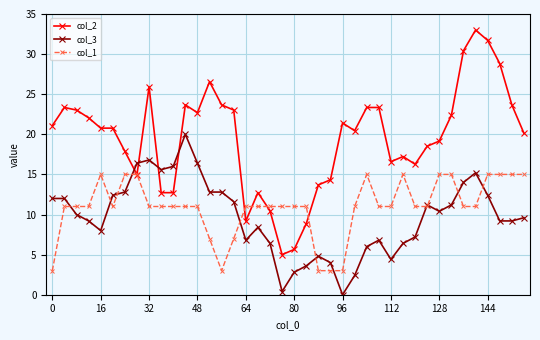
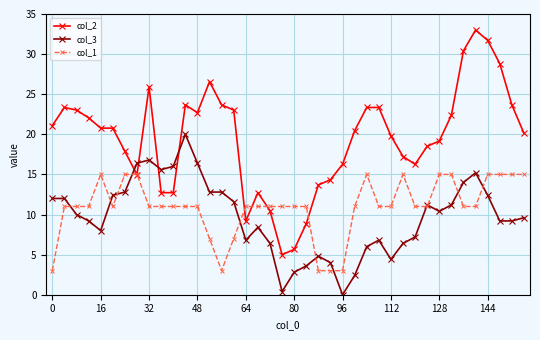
col_2, 96: 21 -> 16
col_2, 112: 17 -> 20
